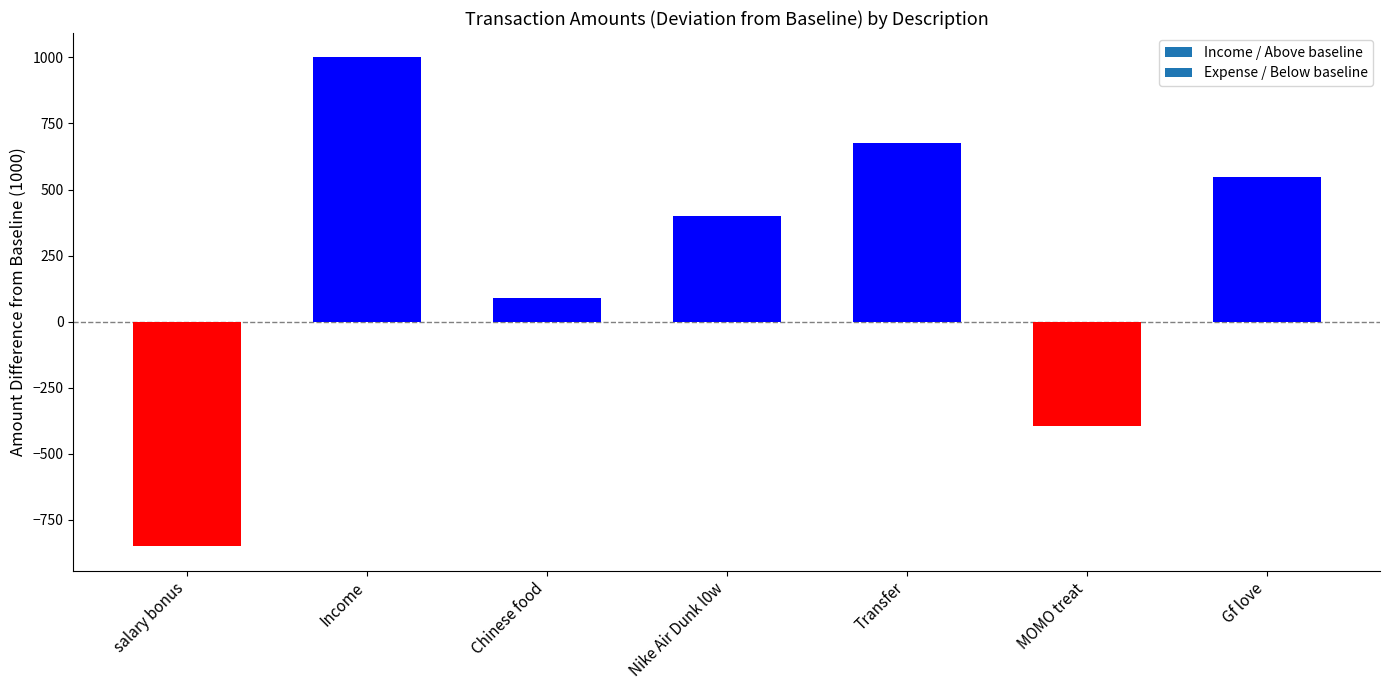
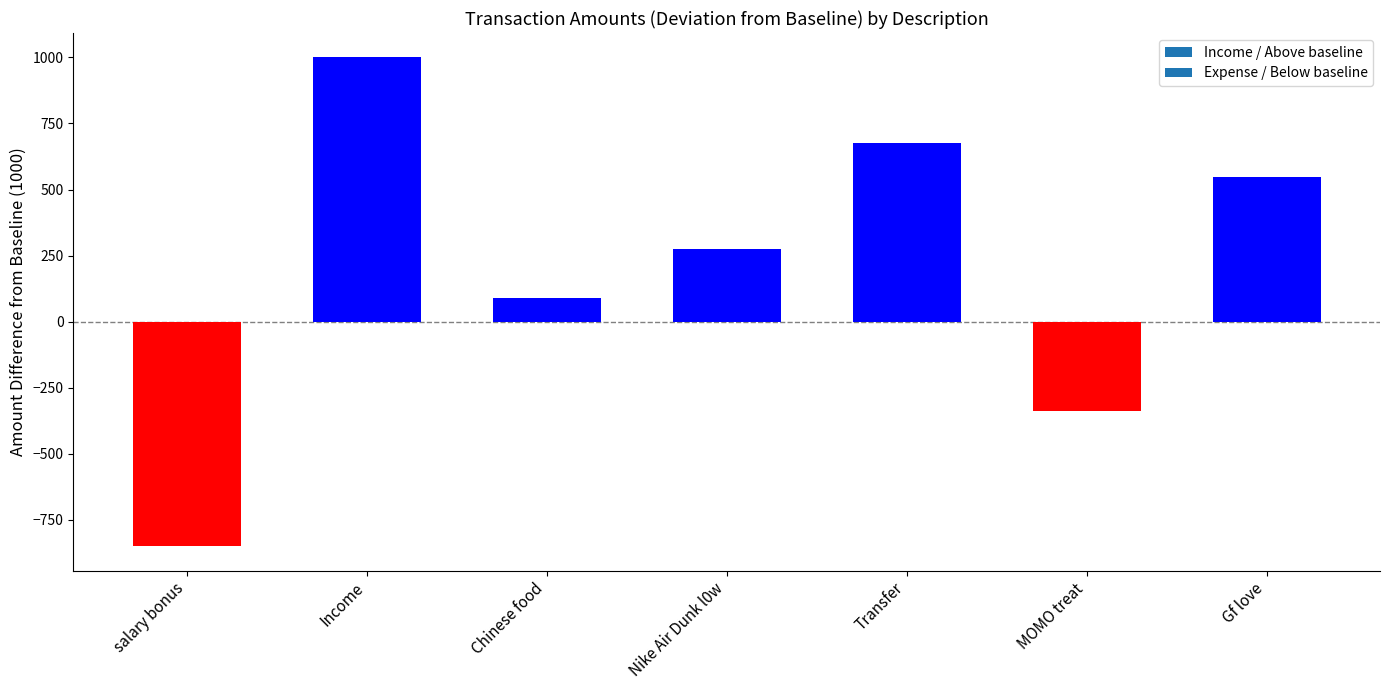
Nike Air Dunk l0w: 400 -> 280
MOMO treat: -400 -> -340
